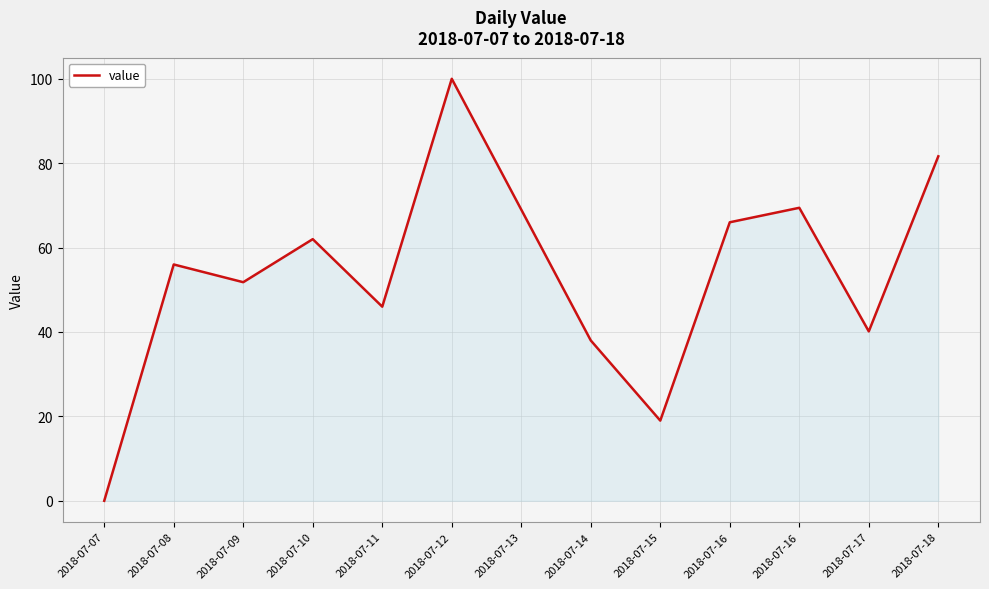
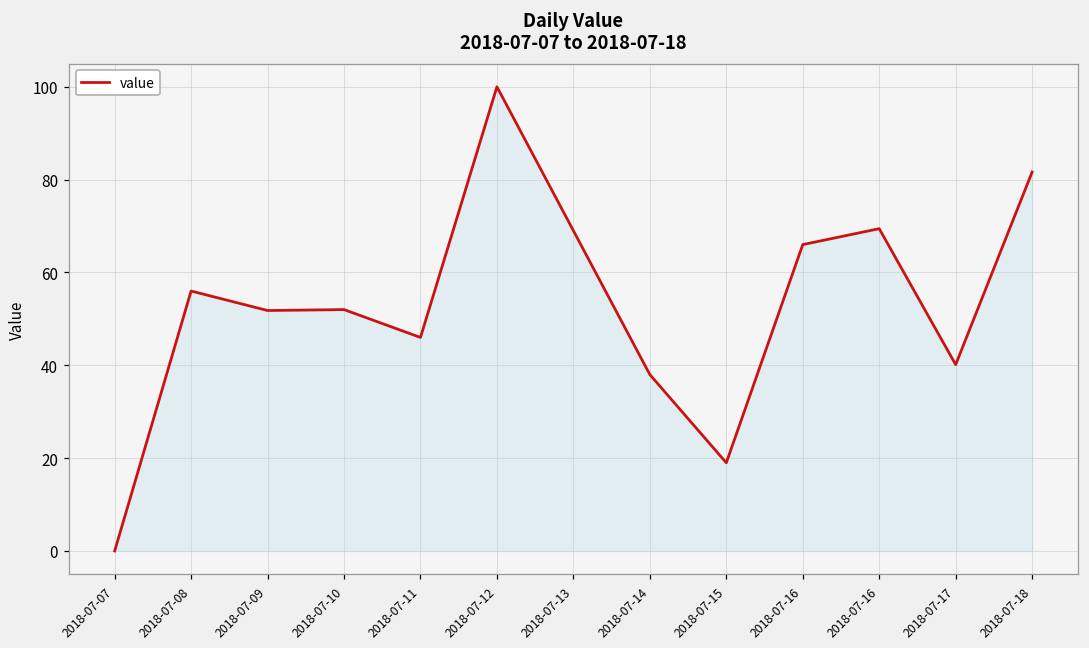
2018-07-10: 62 -> 52
